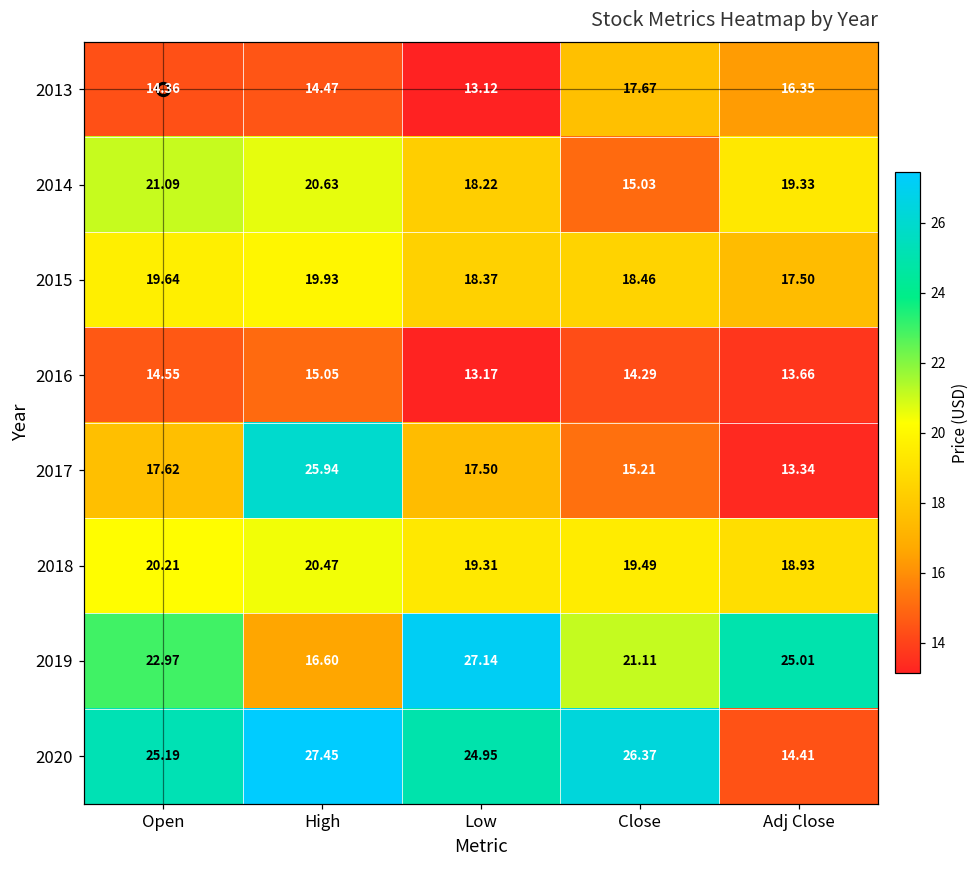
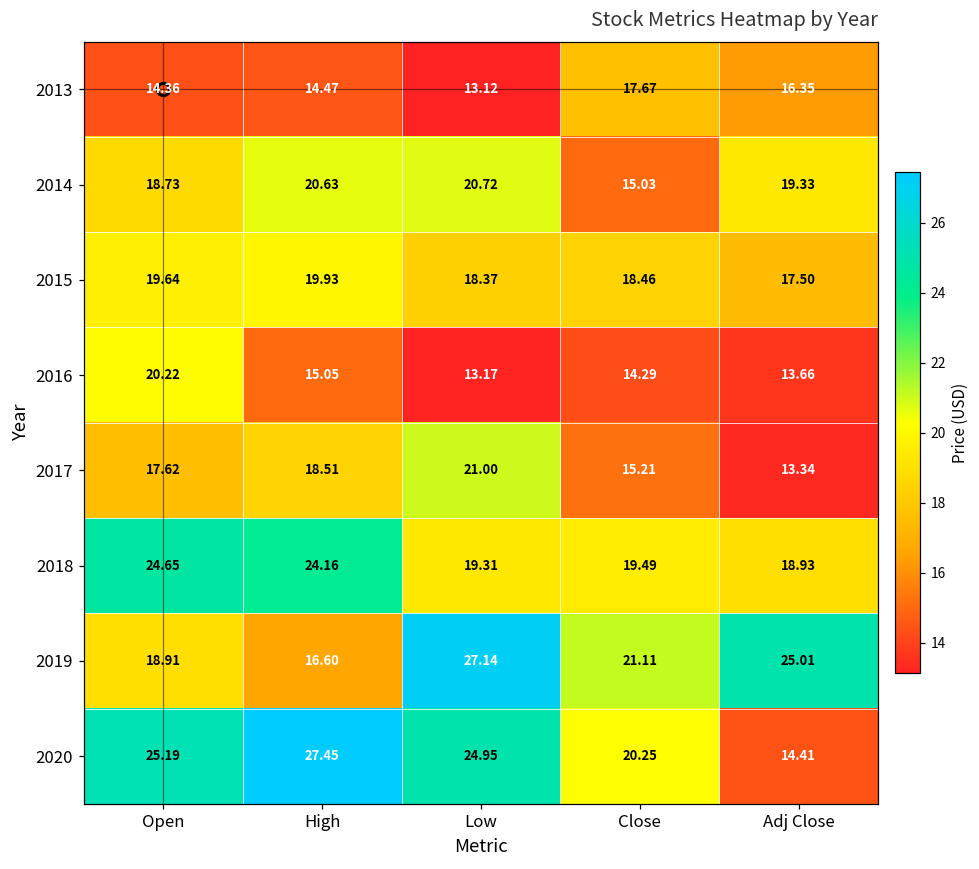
2014, Open: 21.09 -> 18.73
2014, Low: 18.22 -> 20.72
2016, Open: 14.55 -> 20.22
2017, High: 25.94 -> 18.51
2017, Low: 17.50 -> 21.00
2018, Open: 20.21 -> 24.65
2018, High: 20.47 -> 24.16
2019, Open: 22.97 -> 18.91
2020, Close: 26.37 -> 20.25
